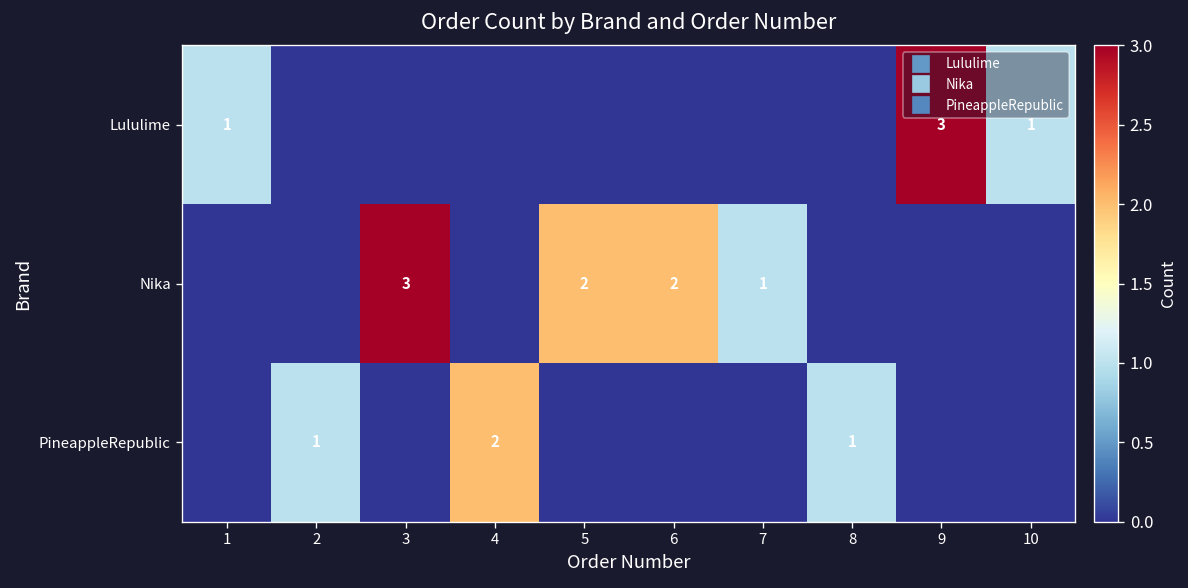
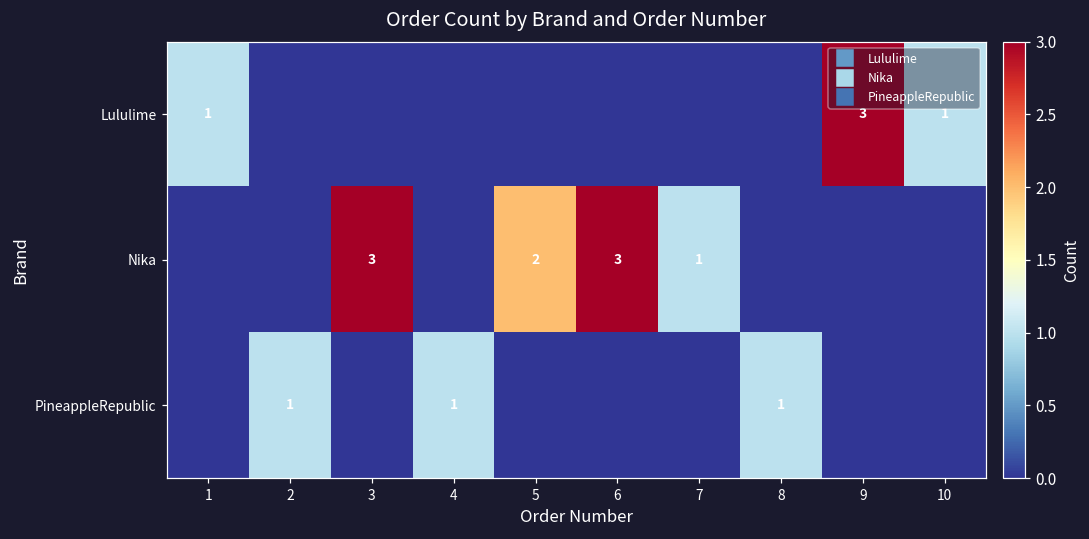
Nika, 6: 2 -> 3
PineappleRepublic, 4: 2 -> 1
